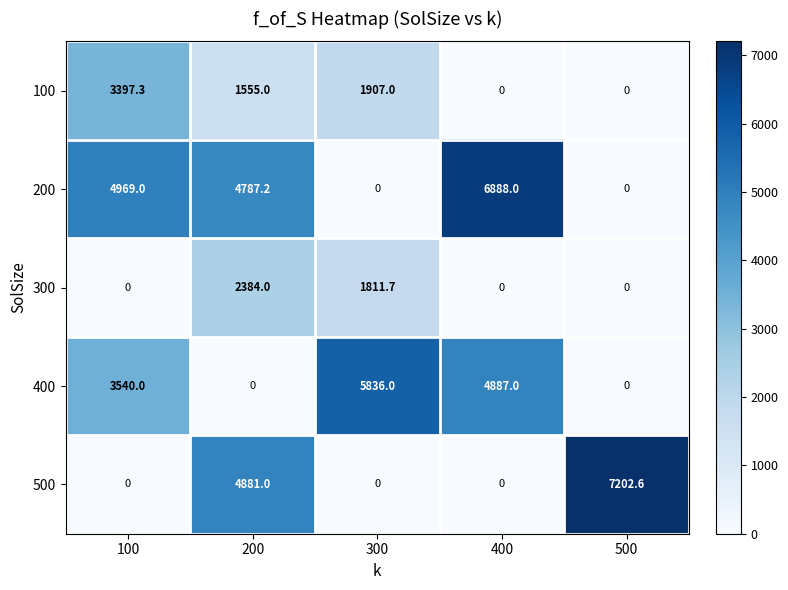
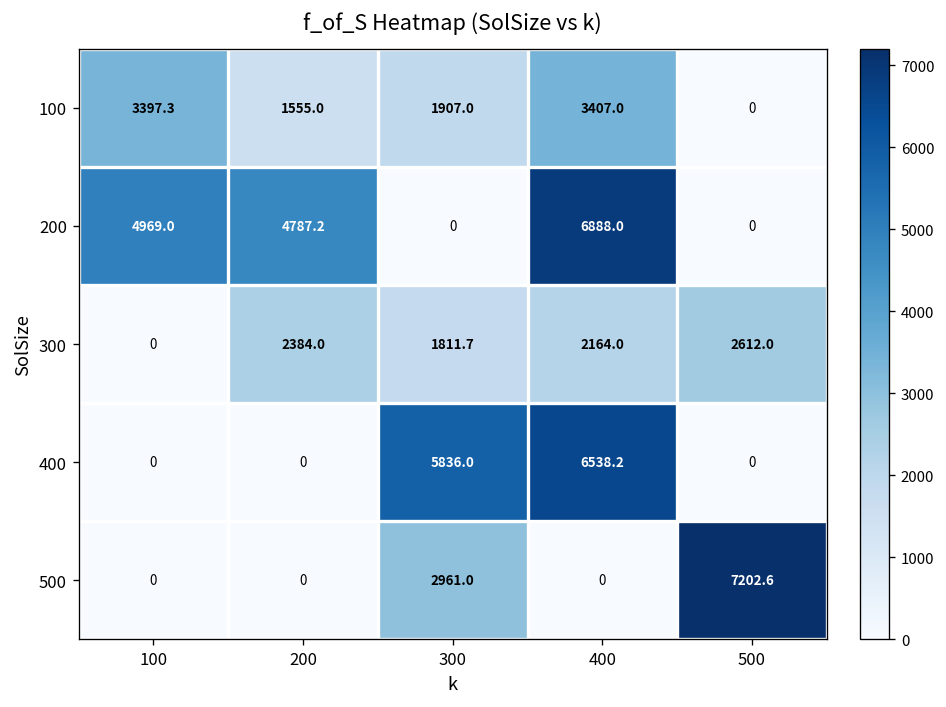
100, 400: 0 -> 3407.0
300, 400: 0 -> 2164.0
300, 500: 0 -> 2612.0
400, 100: 3540.0 -> 0
400, 400: 4887.0 -> 6538.2
500, 200: 4881.0 -> 0
500, 300: 0 -> 2961.0
